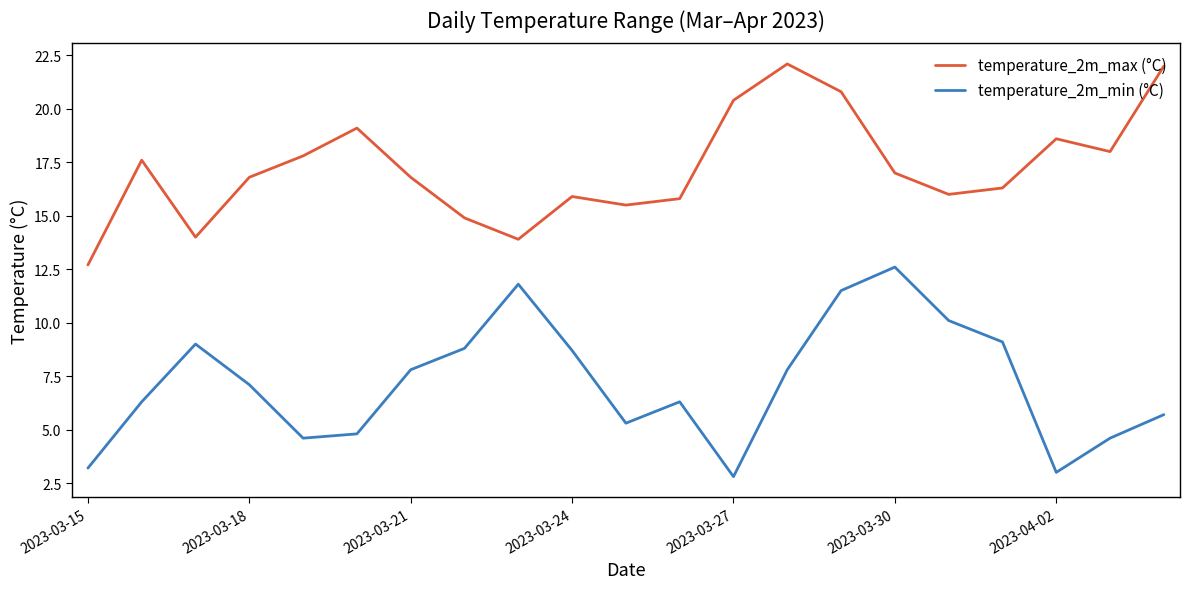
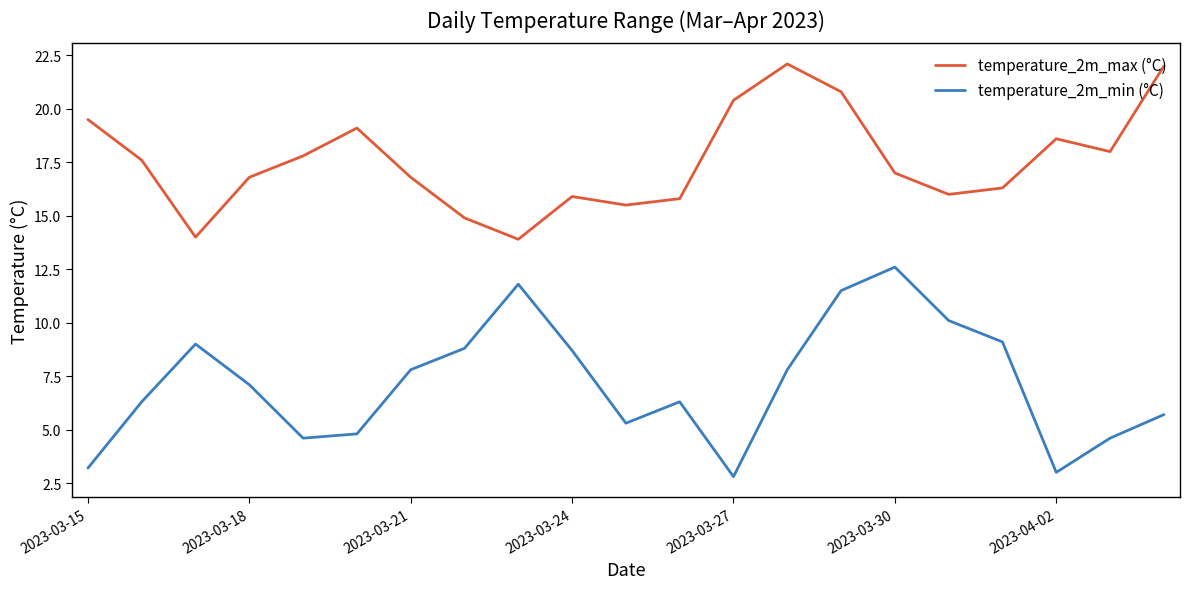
temperature_2m_max (°C), 2023-03-15: 12.7 -> 19.5
